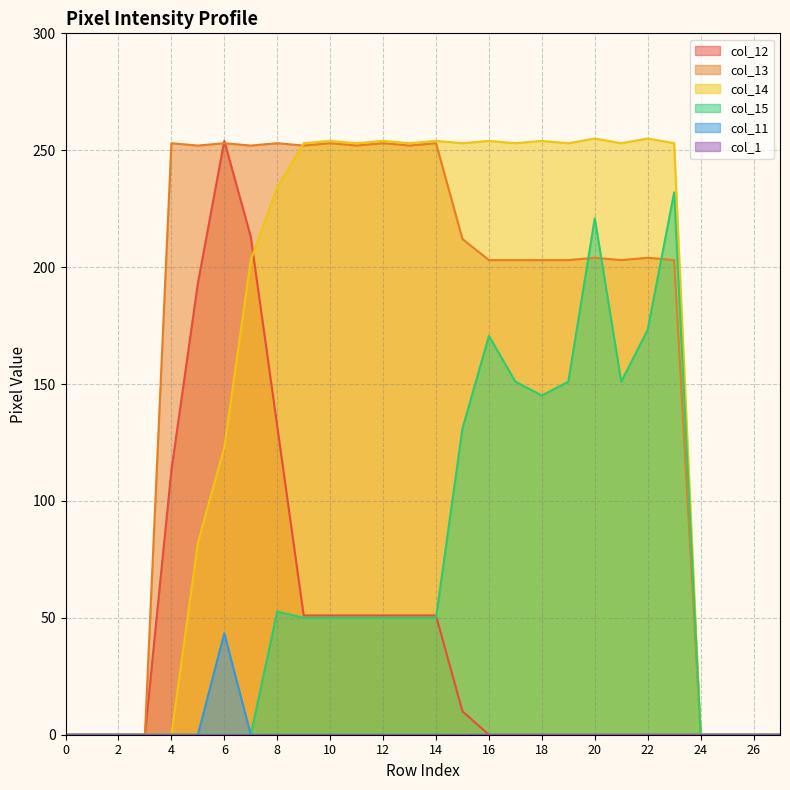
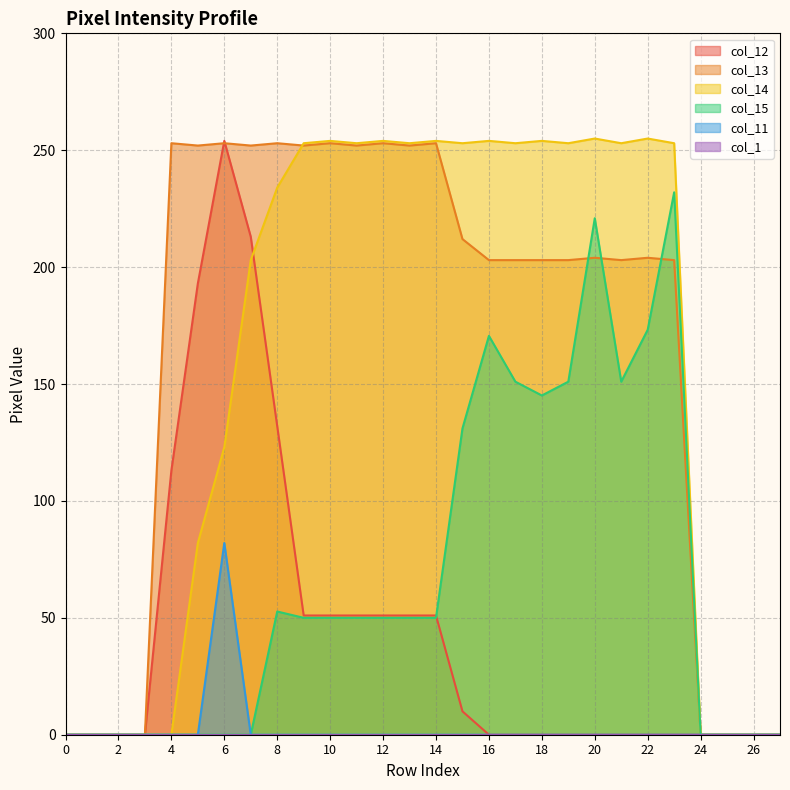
col_11, 6: 43 -> 82
